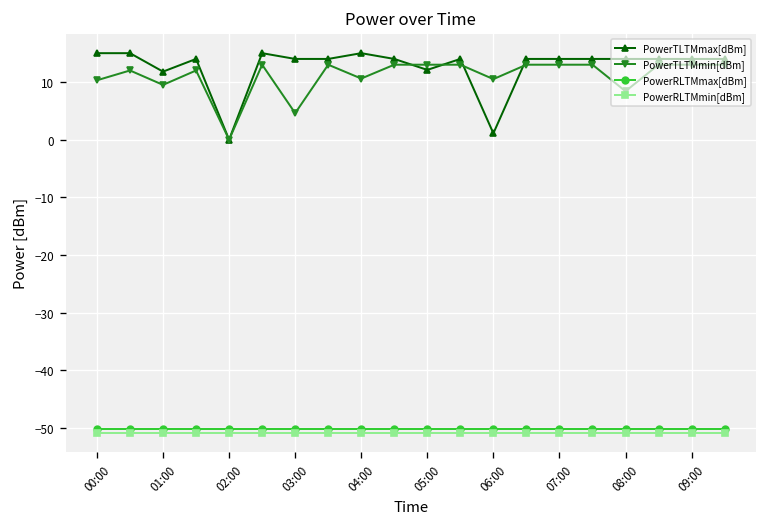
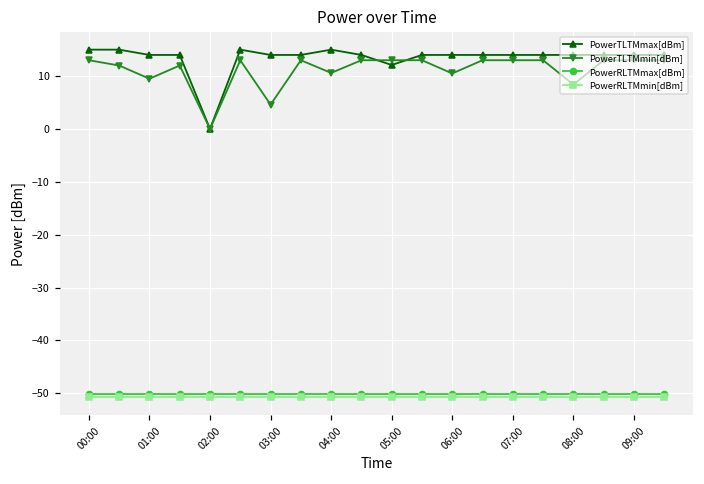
PowerTLTMmin[dBm], 00:00: 10 -> 13
PowerTLTMmax[dBm], 01:00: 12 -> 14
PowerTLTMmax[dBm], 06:00: 1 -> 14
